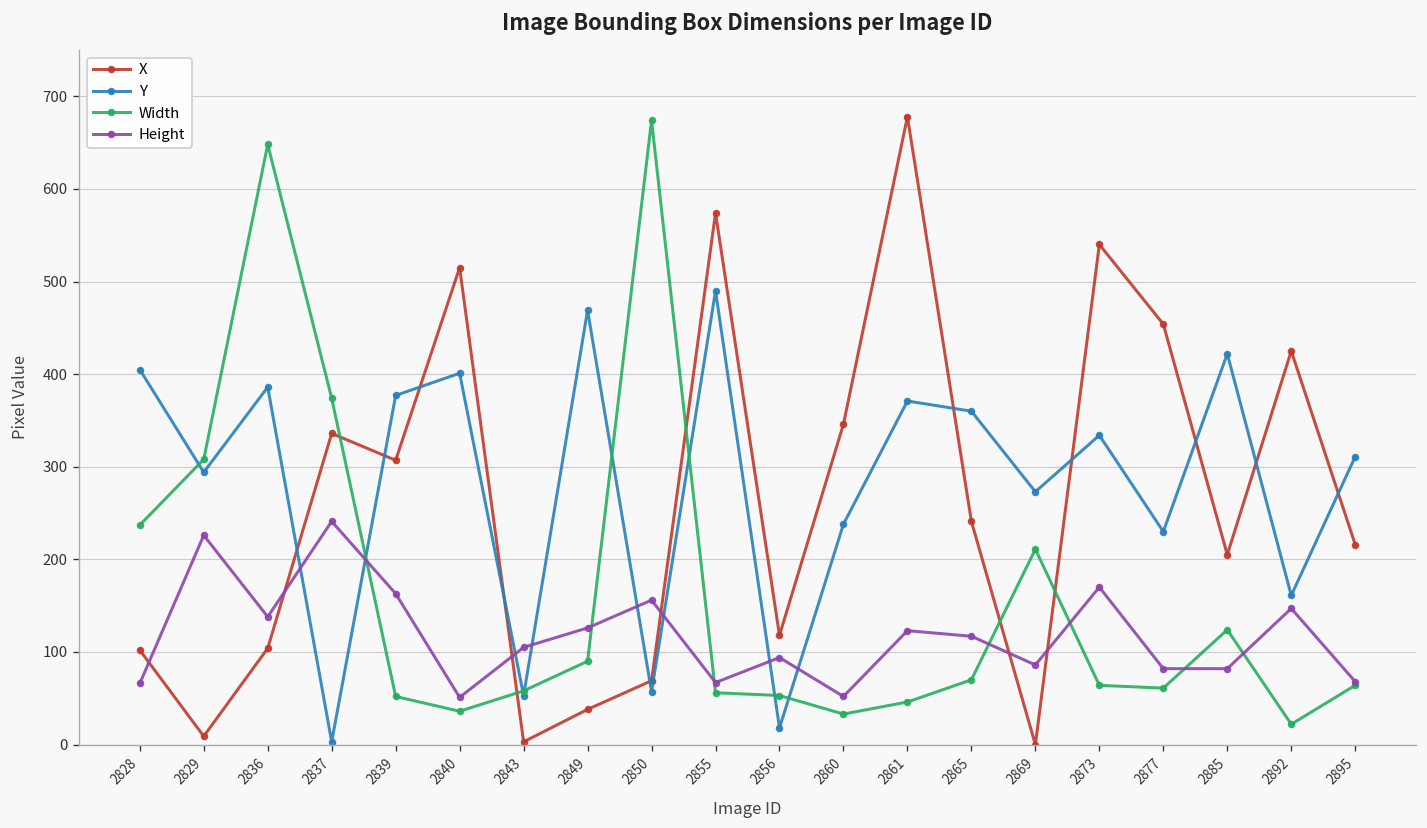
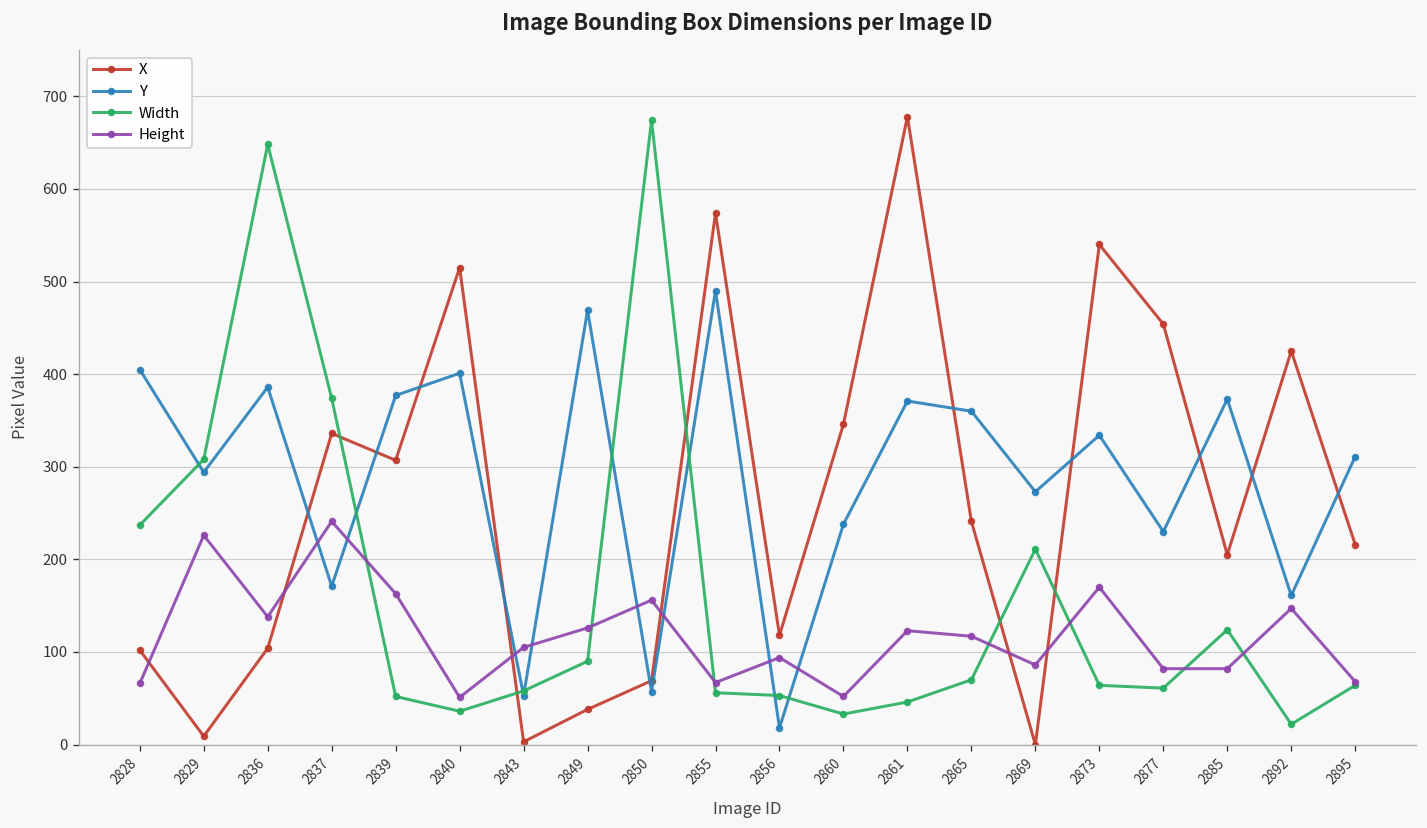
Y, 2837: 0 -> 170
Y, 2885: 420 -> 370
